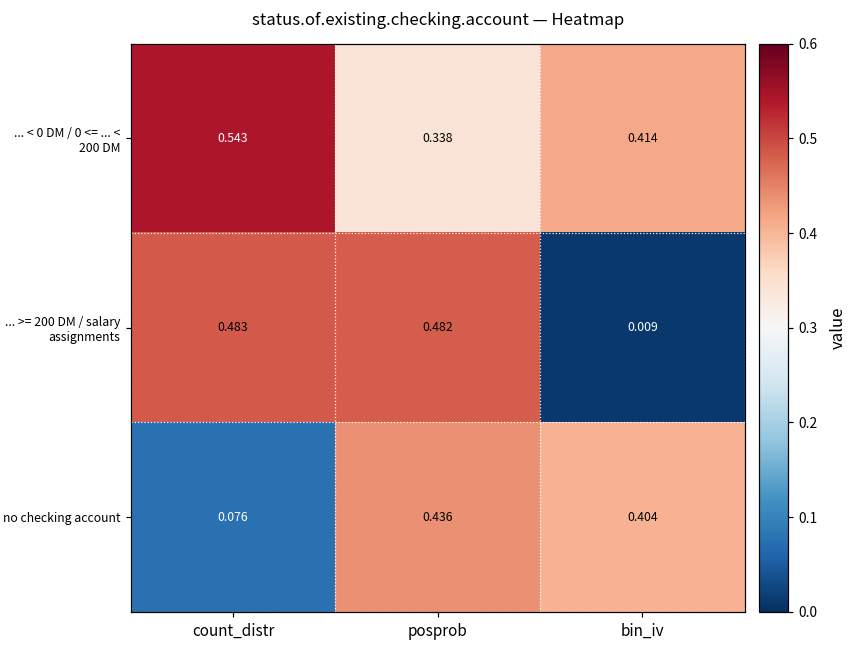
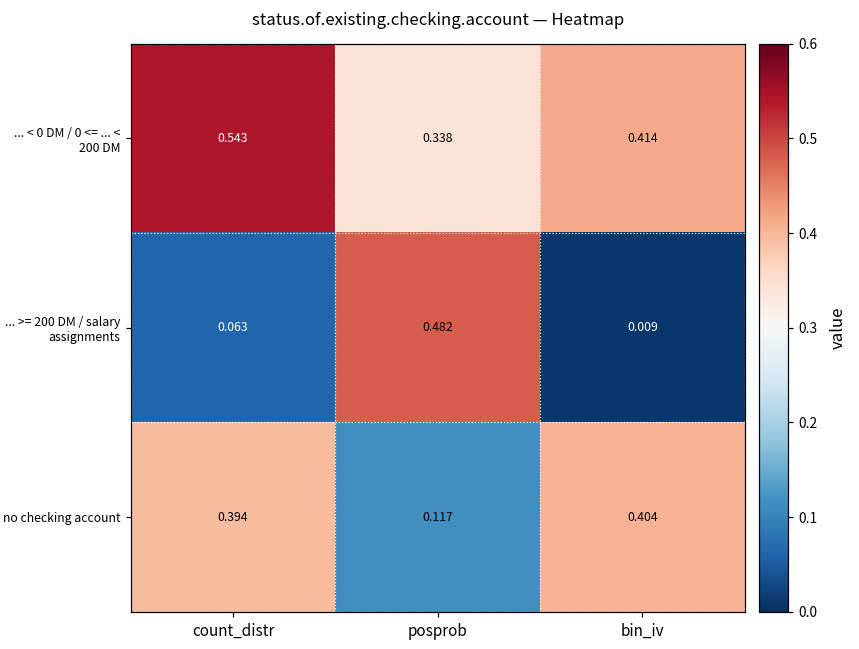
... >= 200 DM / salary assignments, count_distr: 0.483 -> 0.063
no checking account, count_distr: 0.076 -> 0.394
no checking account, posprob: 0.436 -> 0.117
